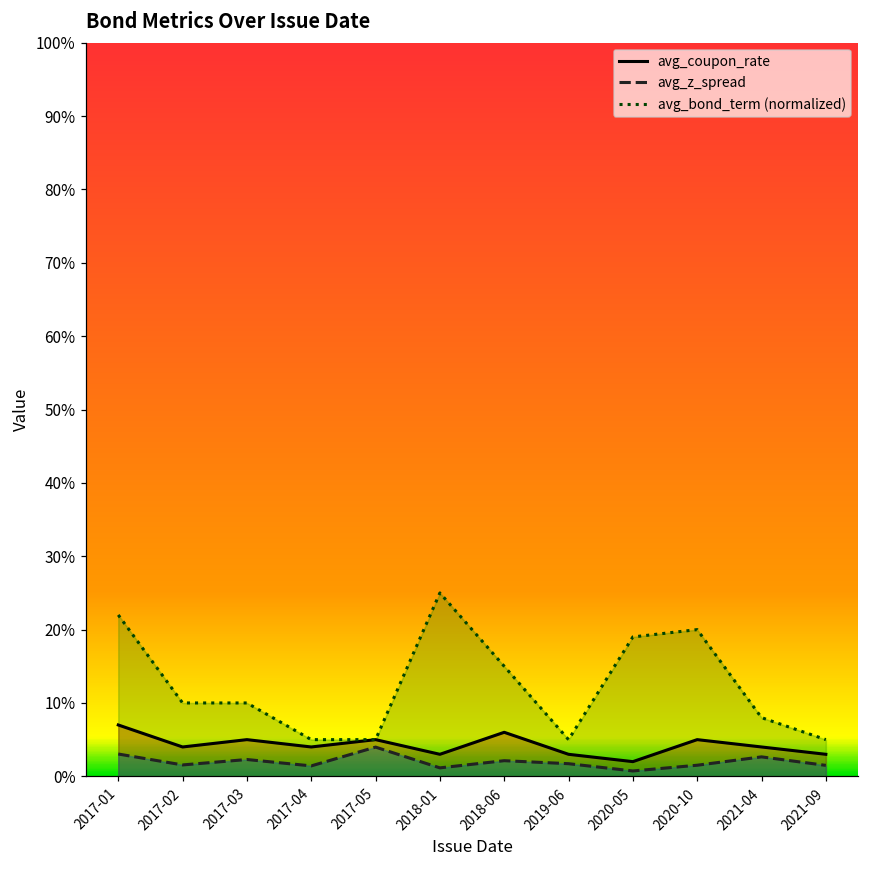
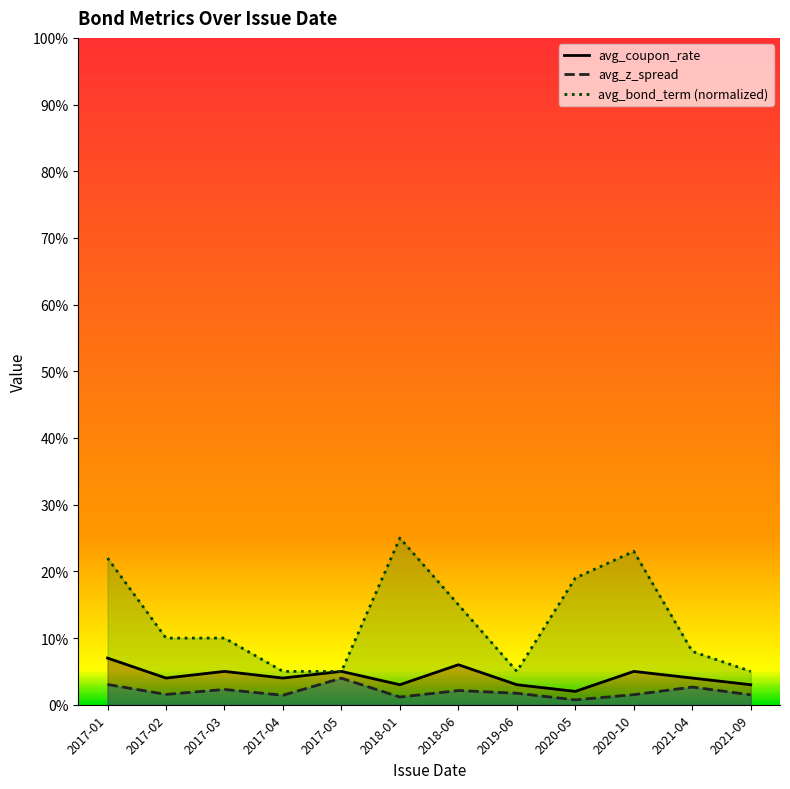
avg_bond_term (normalized), 2020-10: 20% -> 23%
